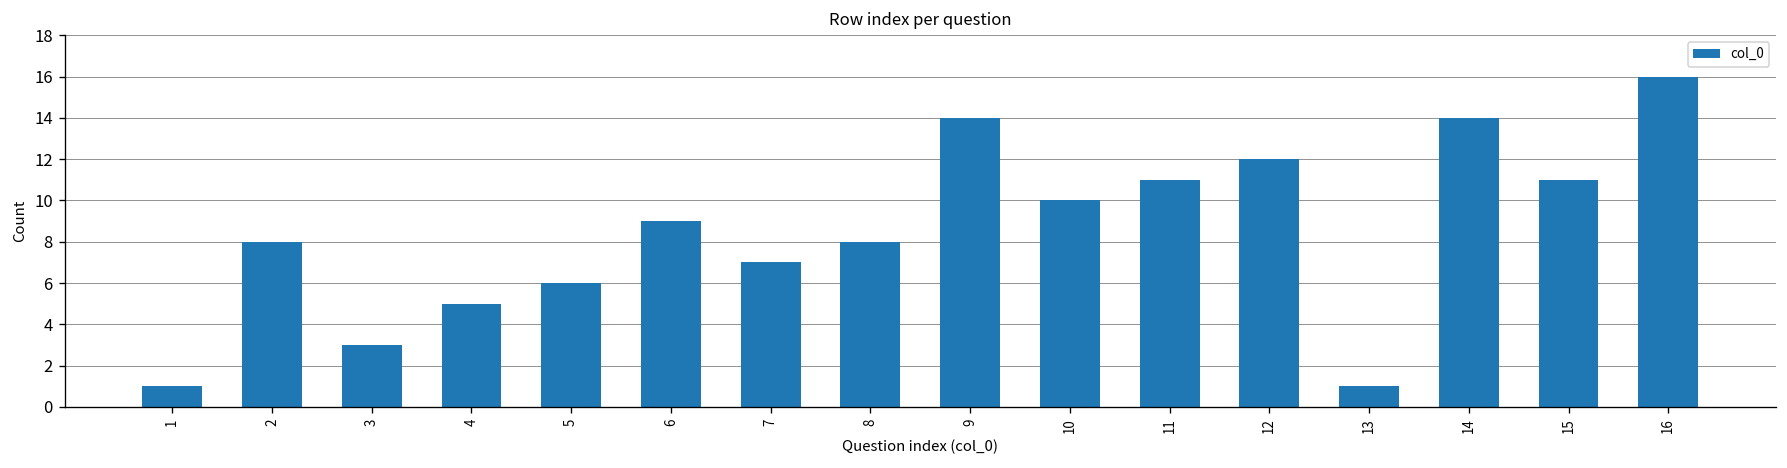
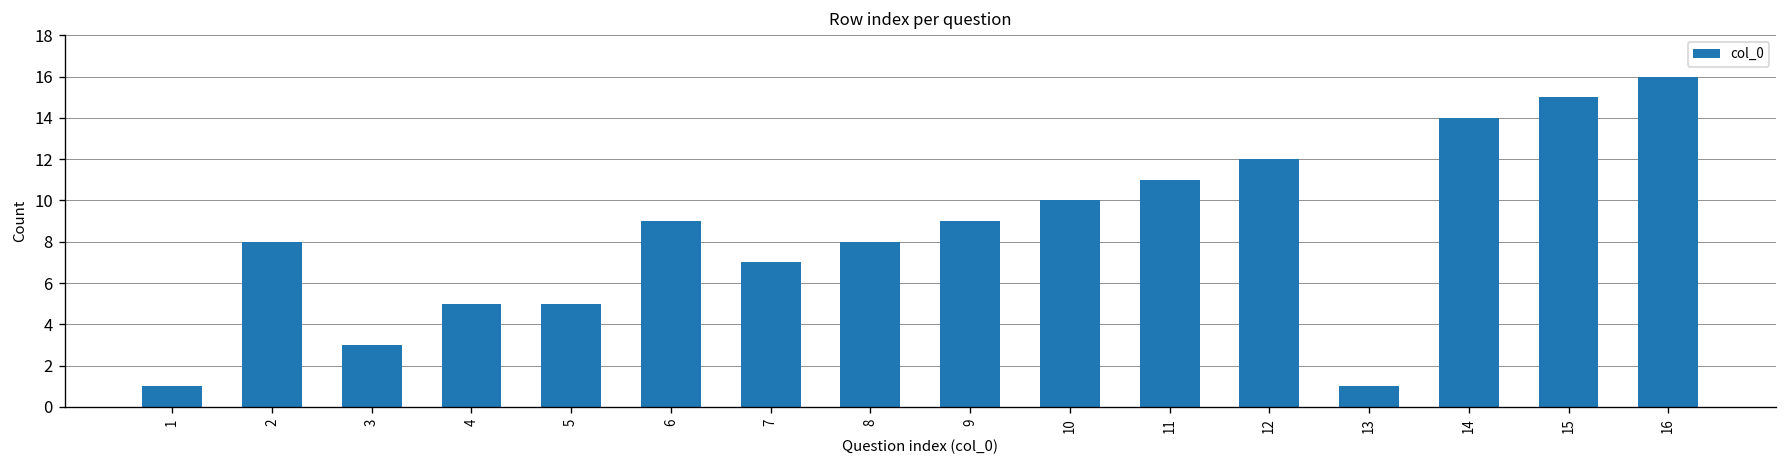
5: 6 -> 5
9: 14 -> 9
15: 11 -> 15
